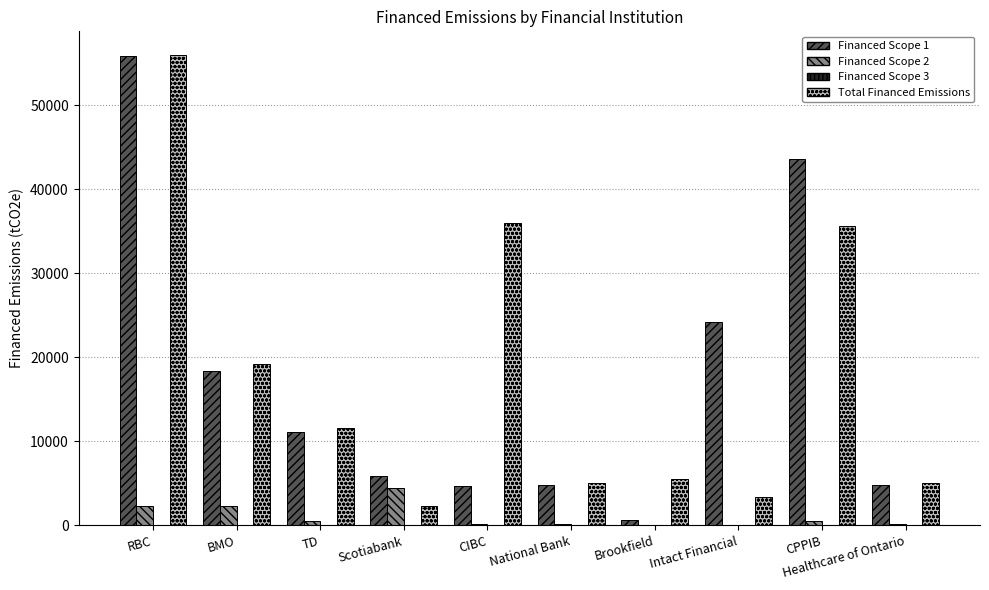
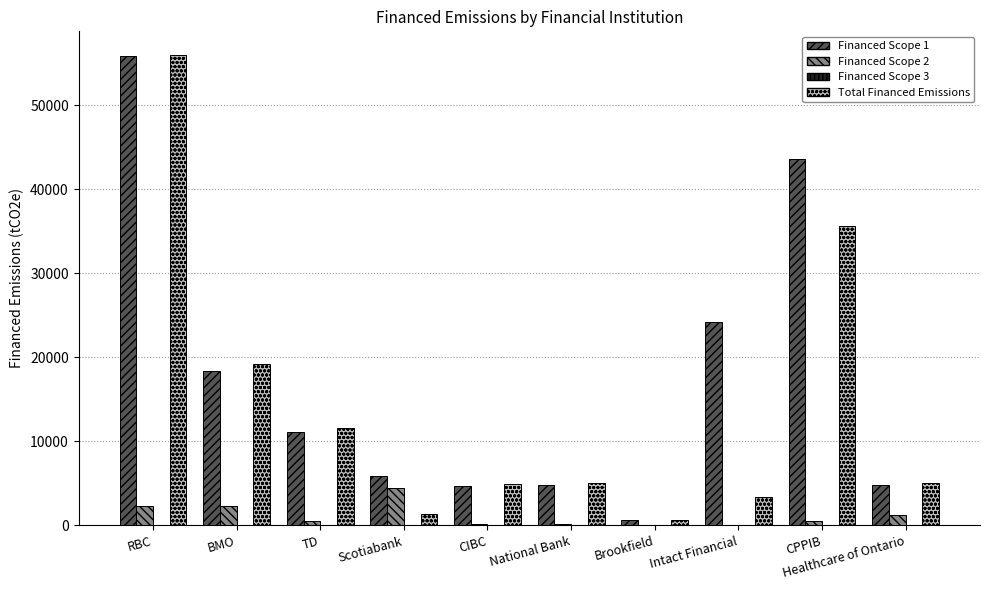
Total Financed Emissions, Scotiabank: 2000 -> 1000
Total Financed Emissions, CIBC: 36000 -> 5000
Total Financed Emissions, Brookfield: 5000 -> 1000
Financed Scope 2, Healthcare of Ontario: 0 -> 1000
